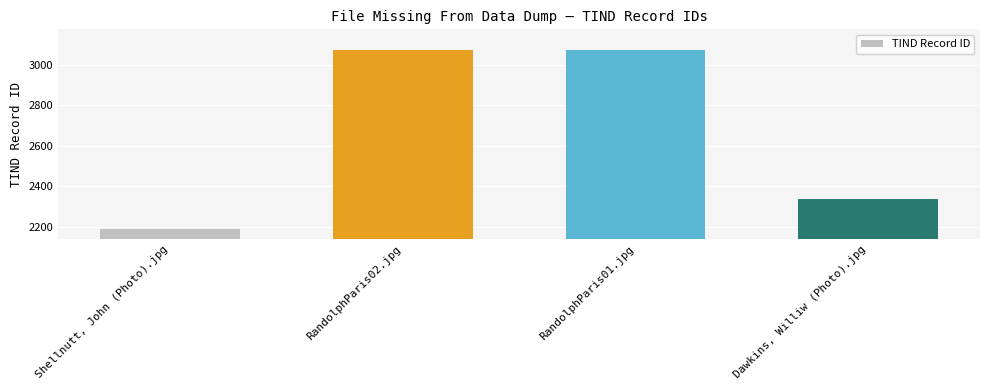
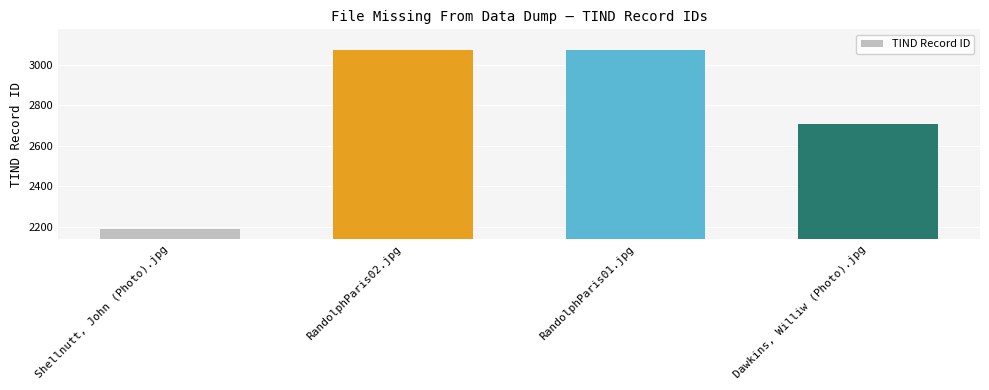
Dawkins, Williw (Photo).jpg: 2340 -> 2710
